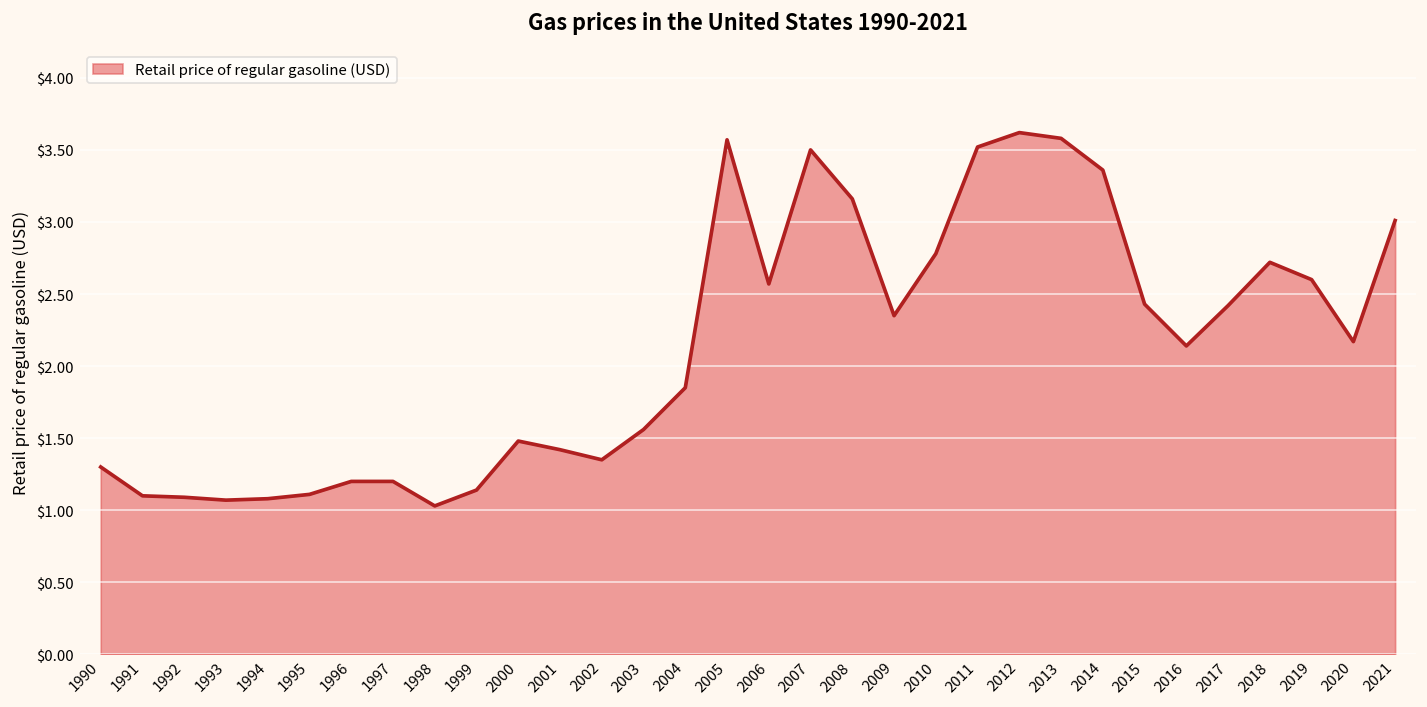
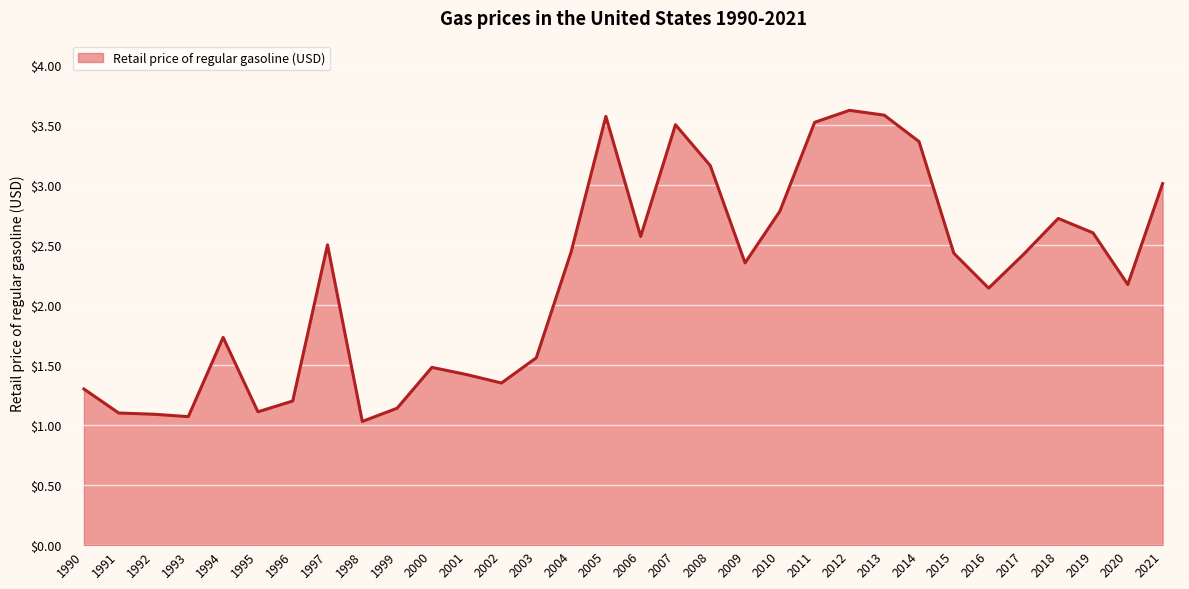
1994: $1.08 -> $1.73
1997: $1.2 -> $2.5
2004: $1.85 -> $2.44
